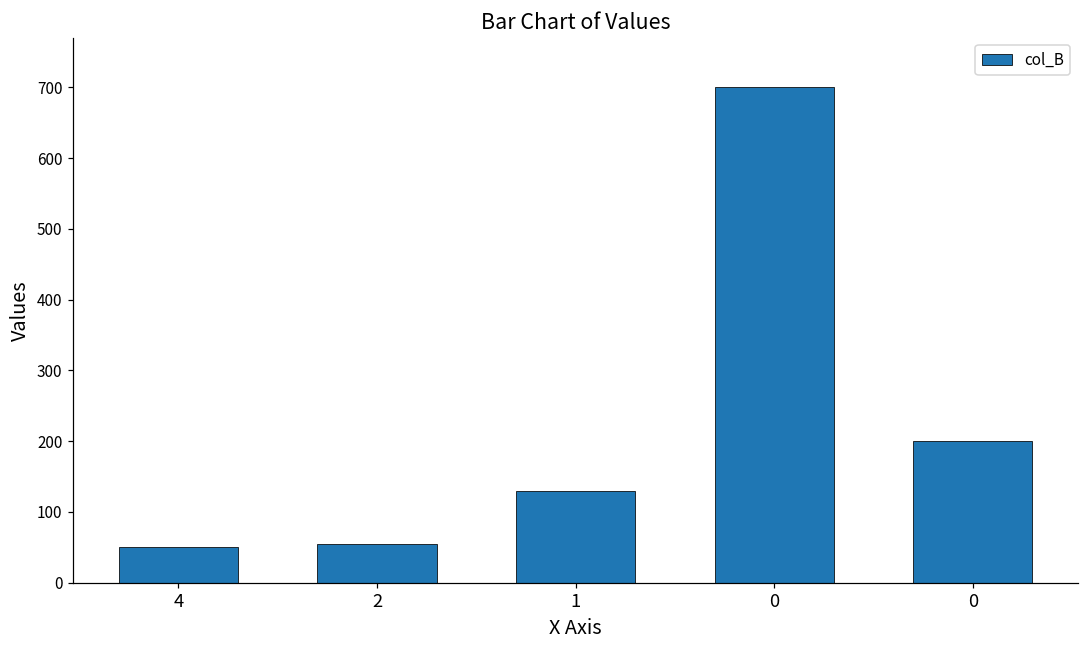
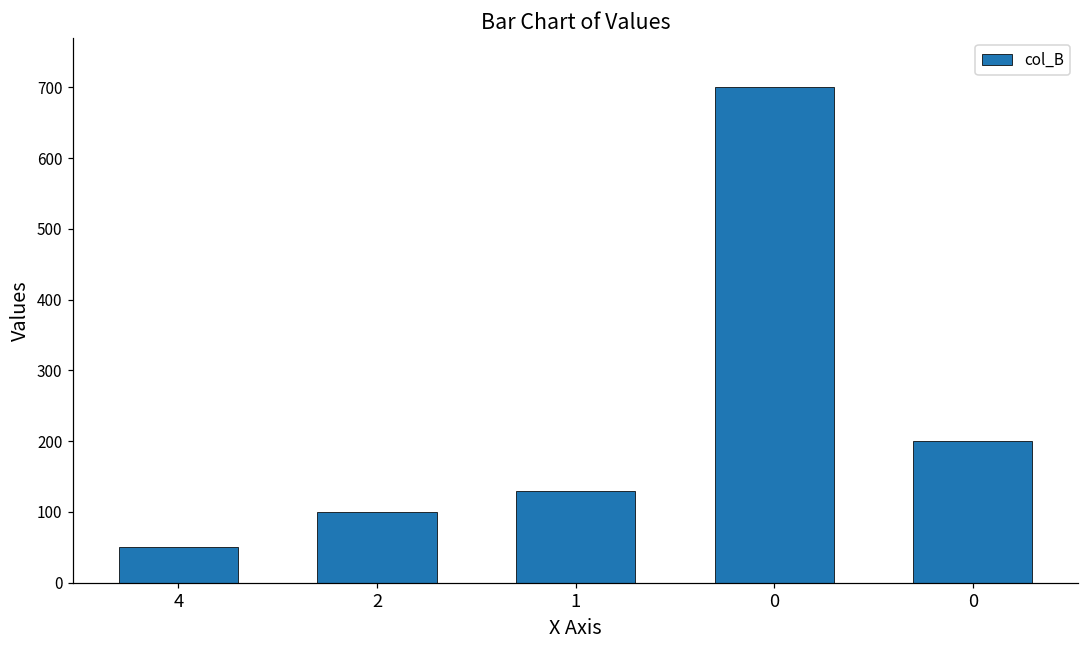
2: 60 -> 100
